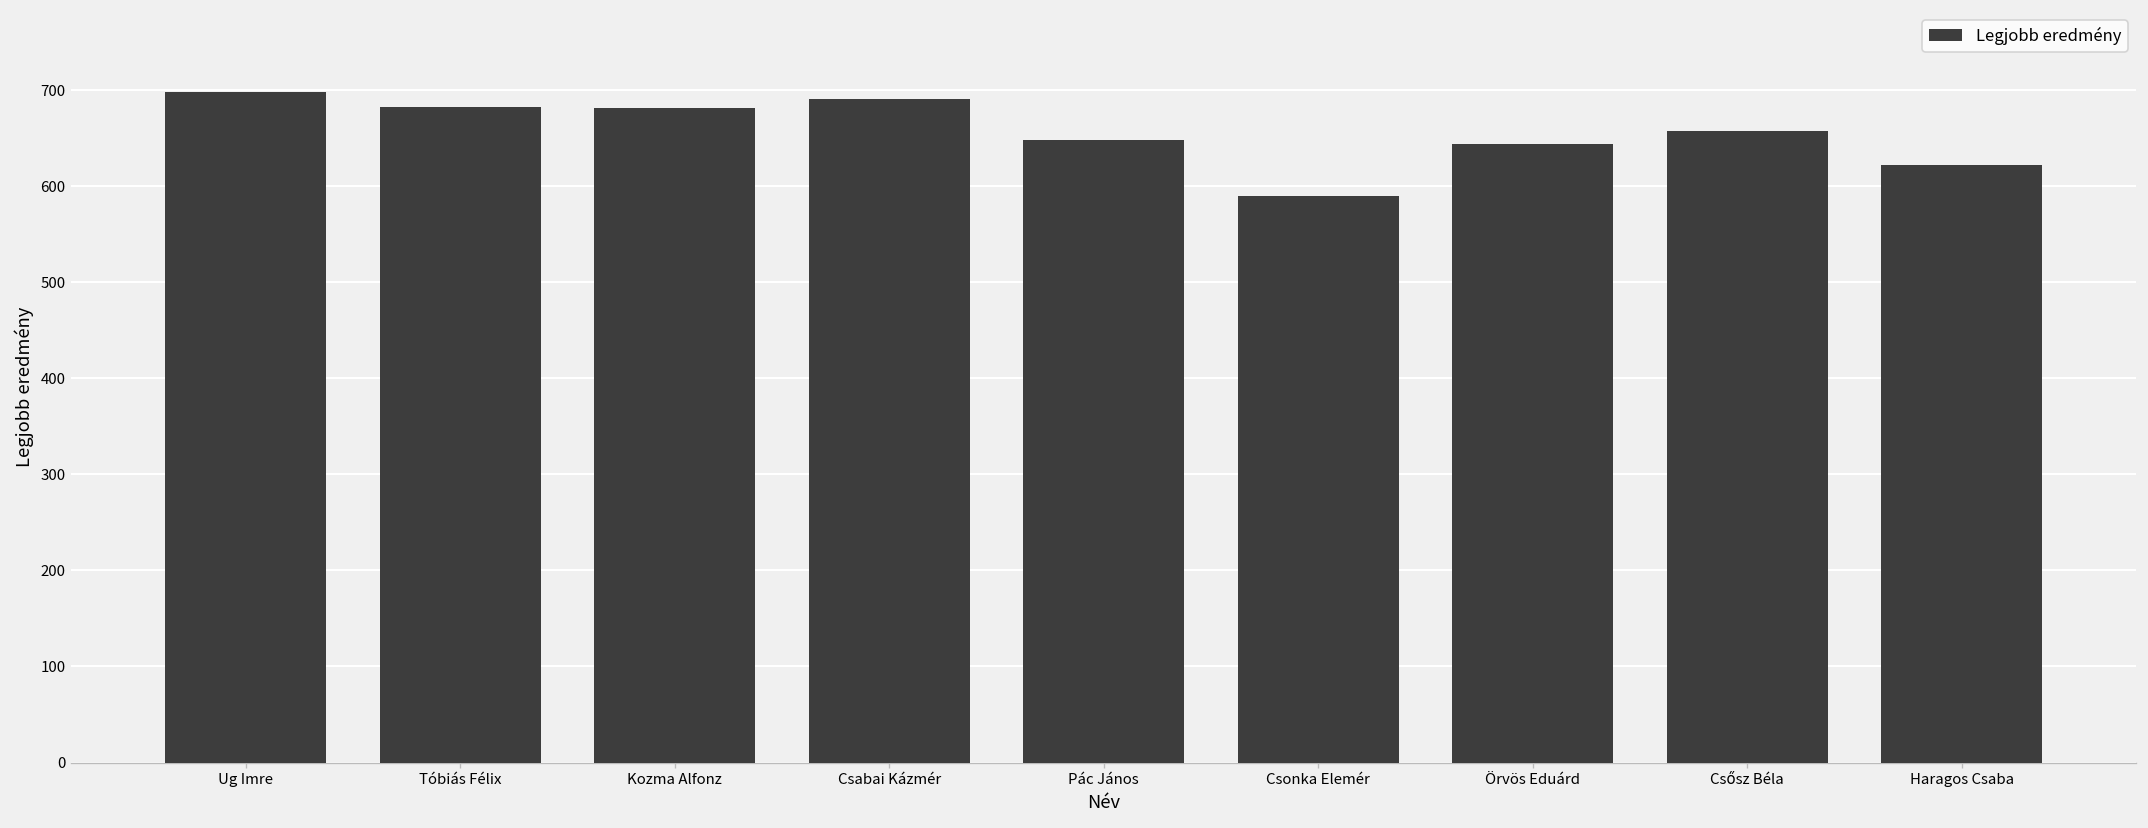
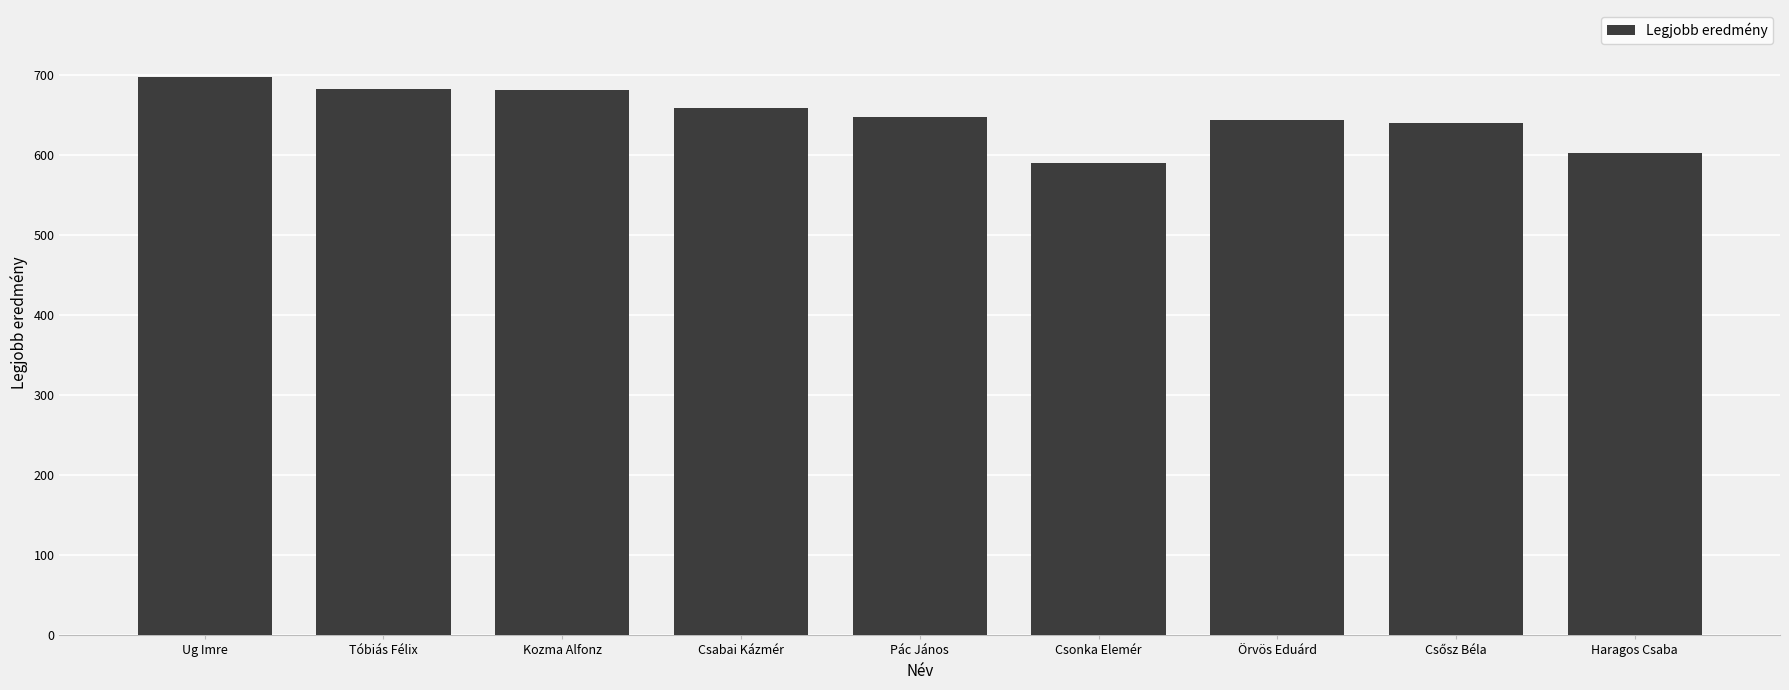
Csabai Kázmér: 690 -> 660
Csősz Béla: 660 -> 640
Haragos Csaba: 620 -> 600
